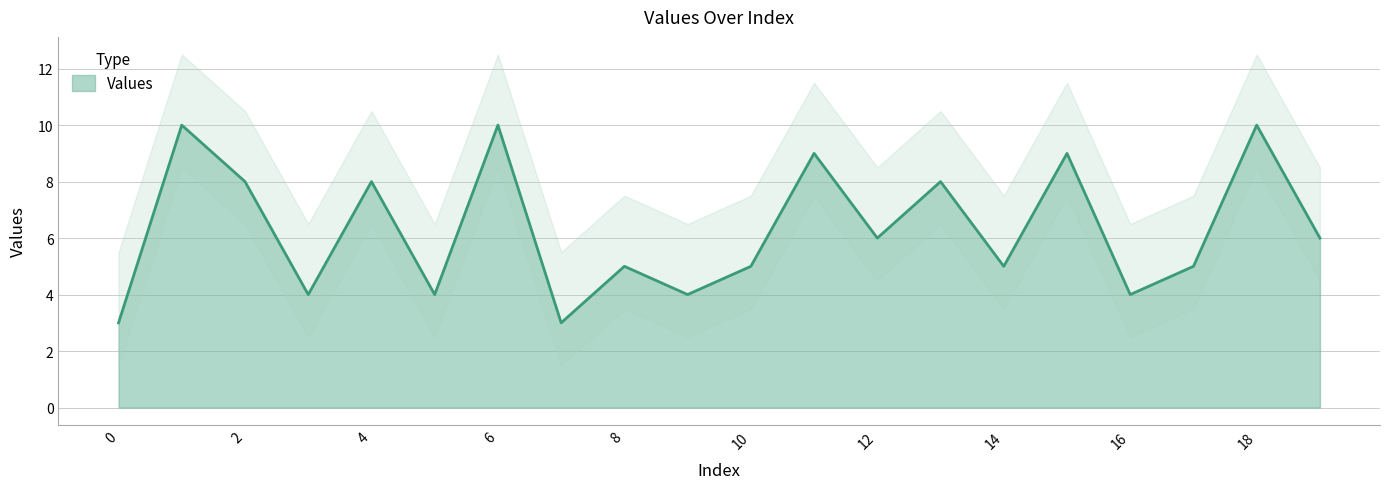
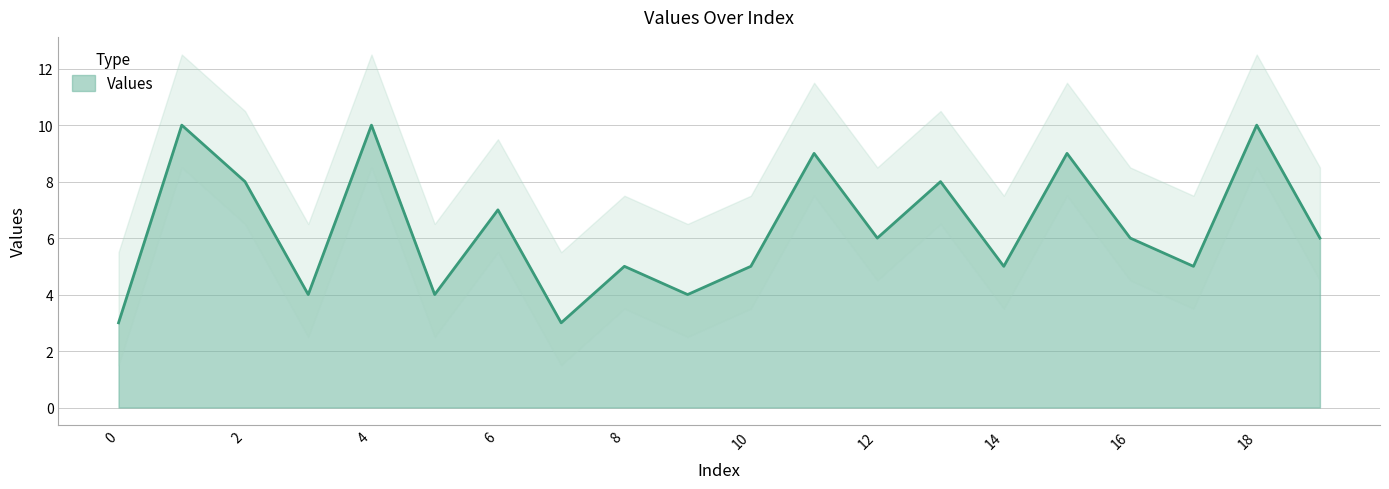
Values, 4: 8 -> 10
Values, 6: 10 -> 7
Values, 16: 4 -> 6
